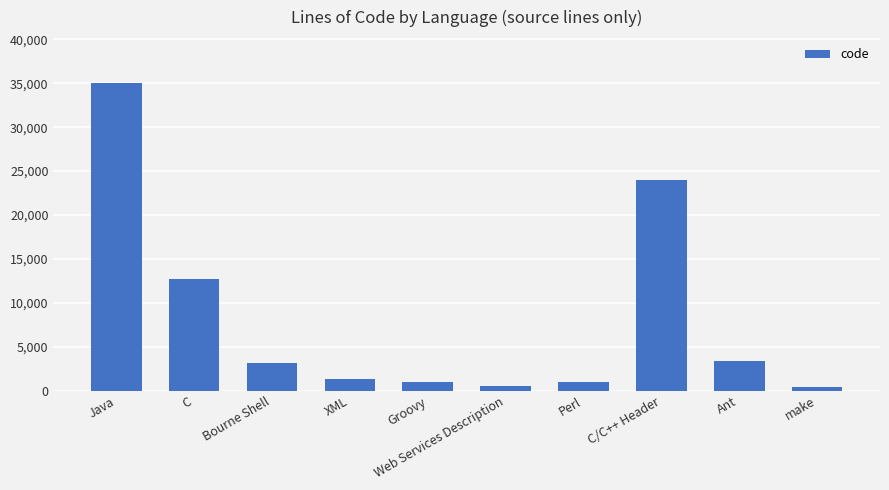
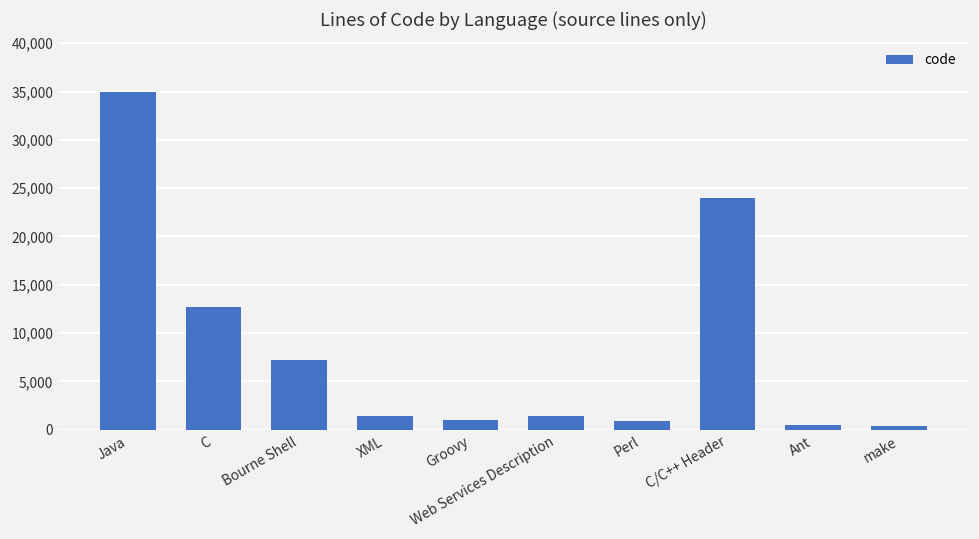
Bourne Shell: 3,000 -> 7,000
Web Services Description: 0 -> 1,000
Ant: 3,000 -> 0
